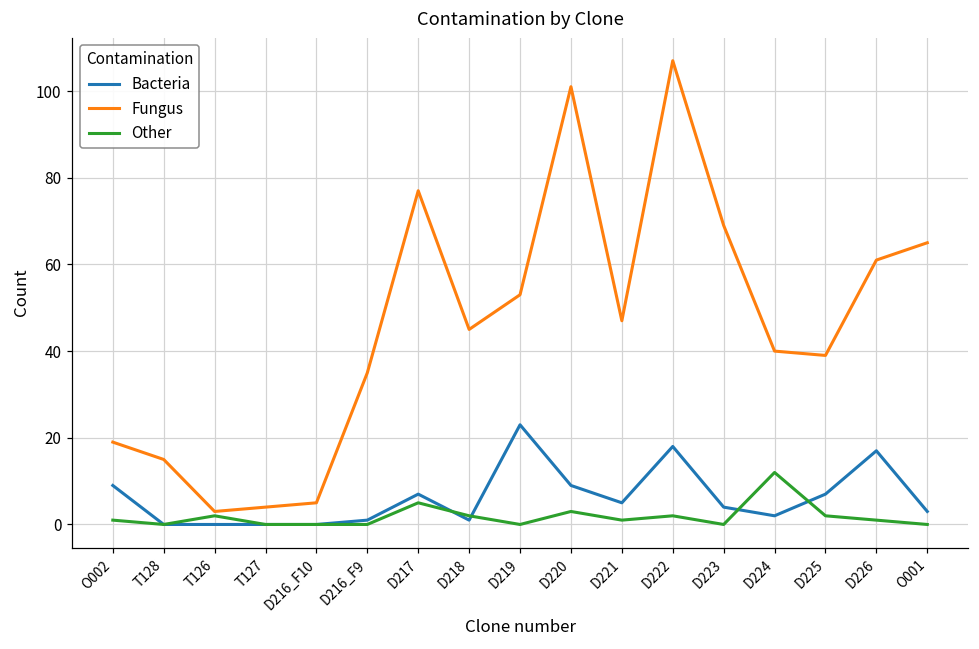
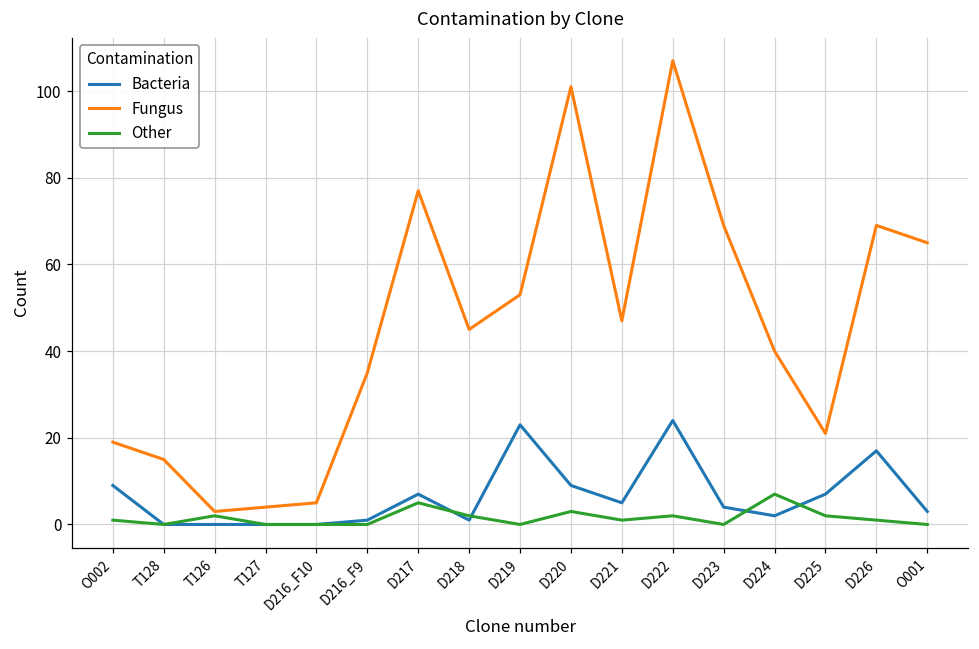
Bacteria, D222: 18 -> 24
Other, D224: 12 -> 7
Fungus, D225: 39 -> 21
Fungus, D226: 61 -> 69
